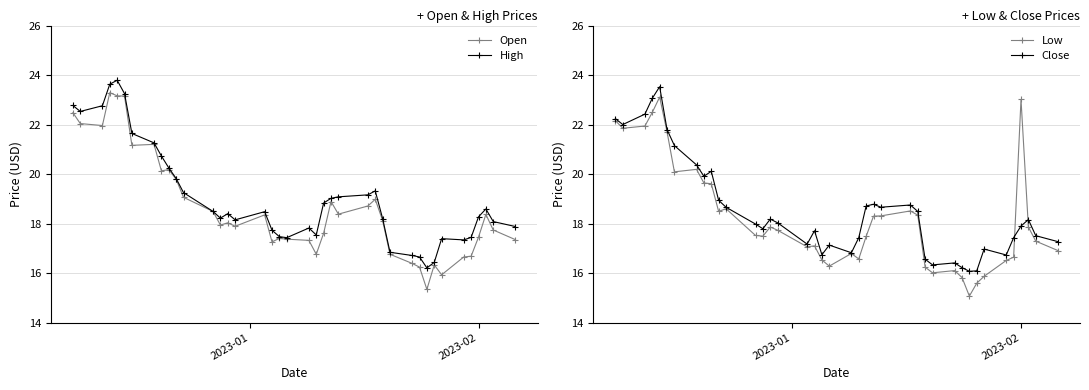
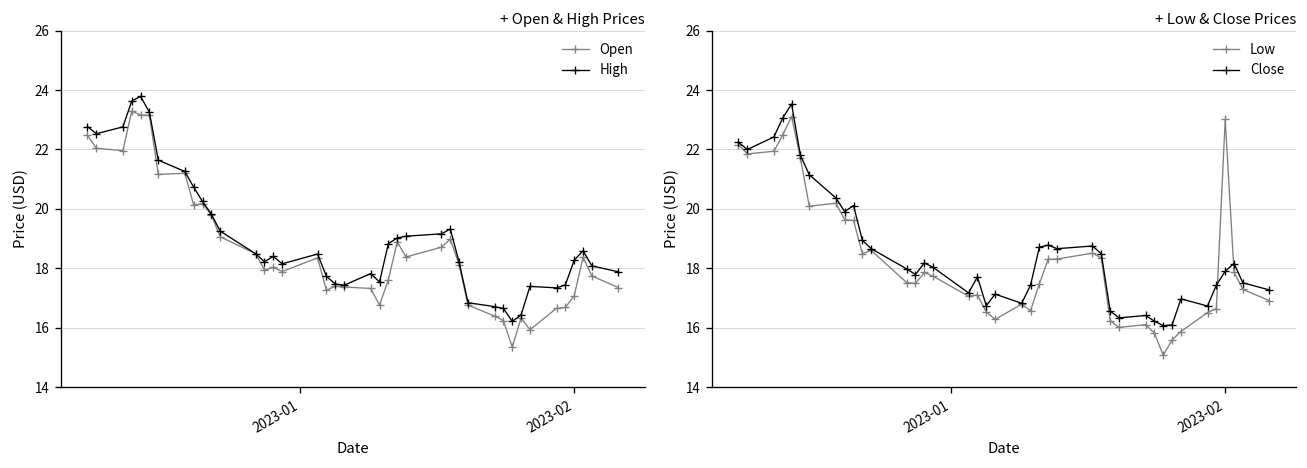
+ Open & High Prices, Open, 2023-02: 17.5 -> 17.1
